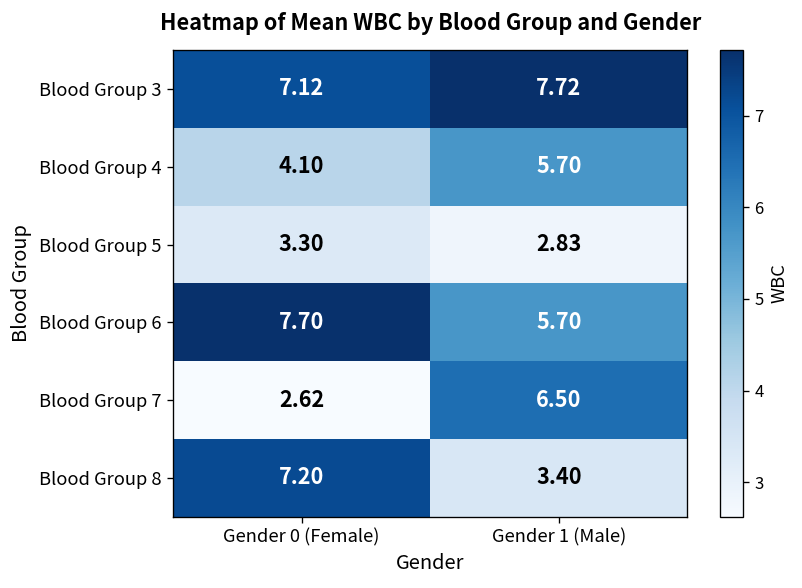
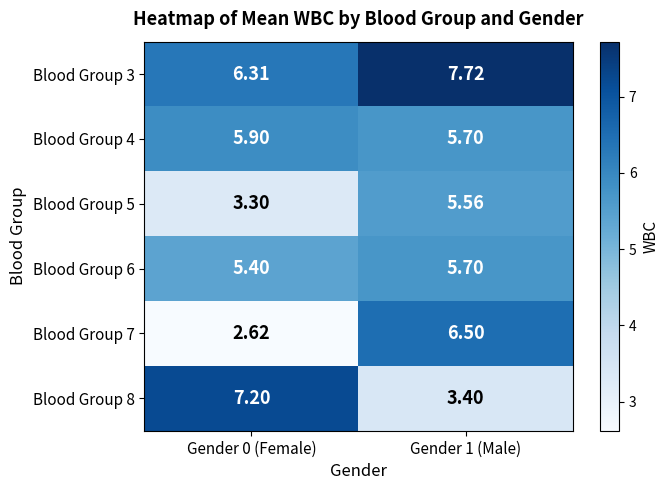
Blood Group 3, Gender 0 (Female): 7.12 -> 6.31
Blood Group 4, Gender 0 (Female): 4.10 -> 5.90
Blood Group 5, Gender 1 (Male): 2.83 -> 5.56
Blood Group 6, Gender 0 (Female): 7.70 -> 5.40
